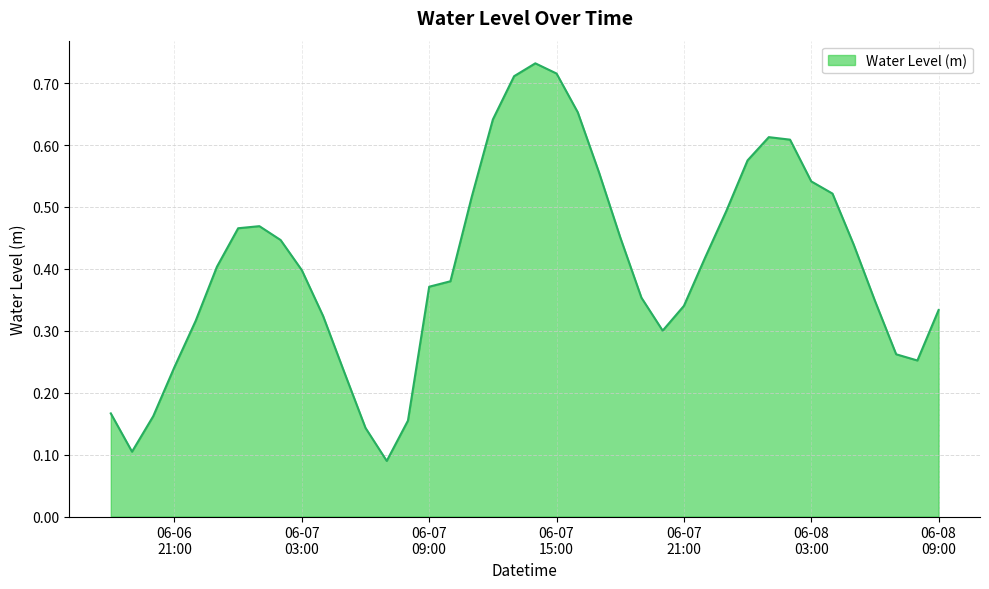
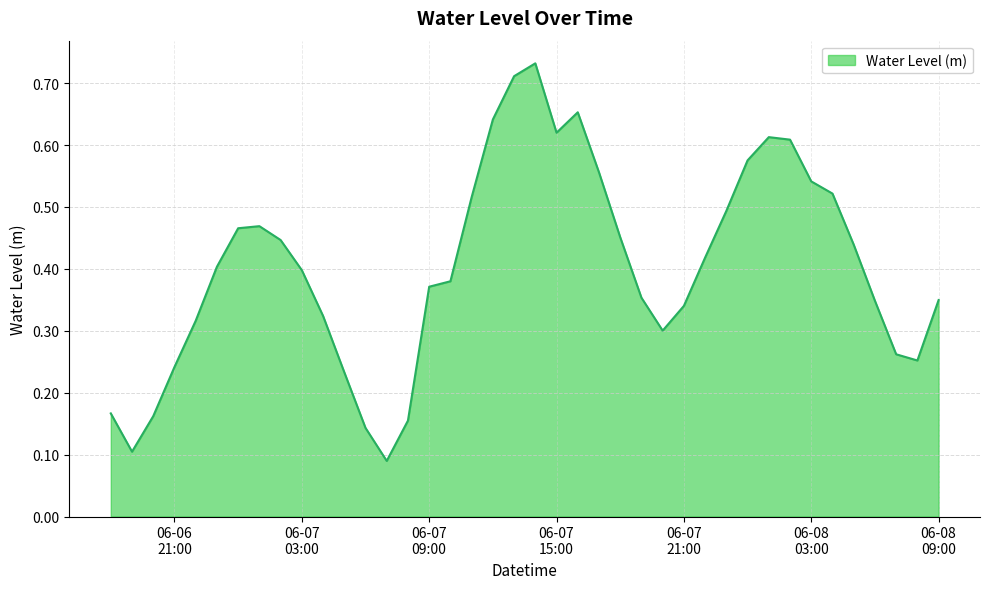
06-07 15:00: 0.72 -> 0.62
06-08 09:00: 0.33 -> 0.35
